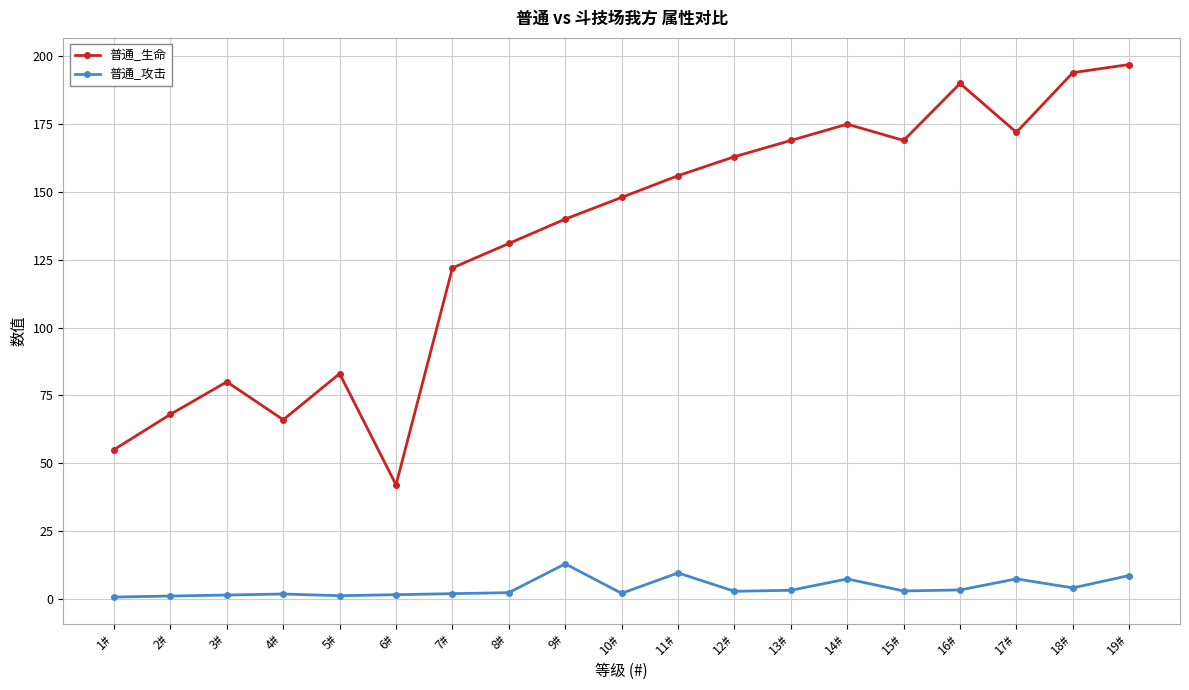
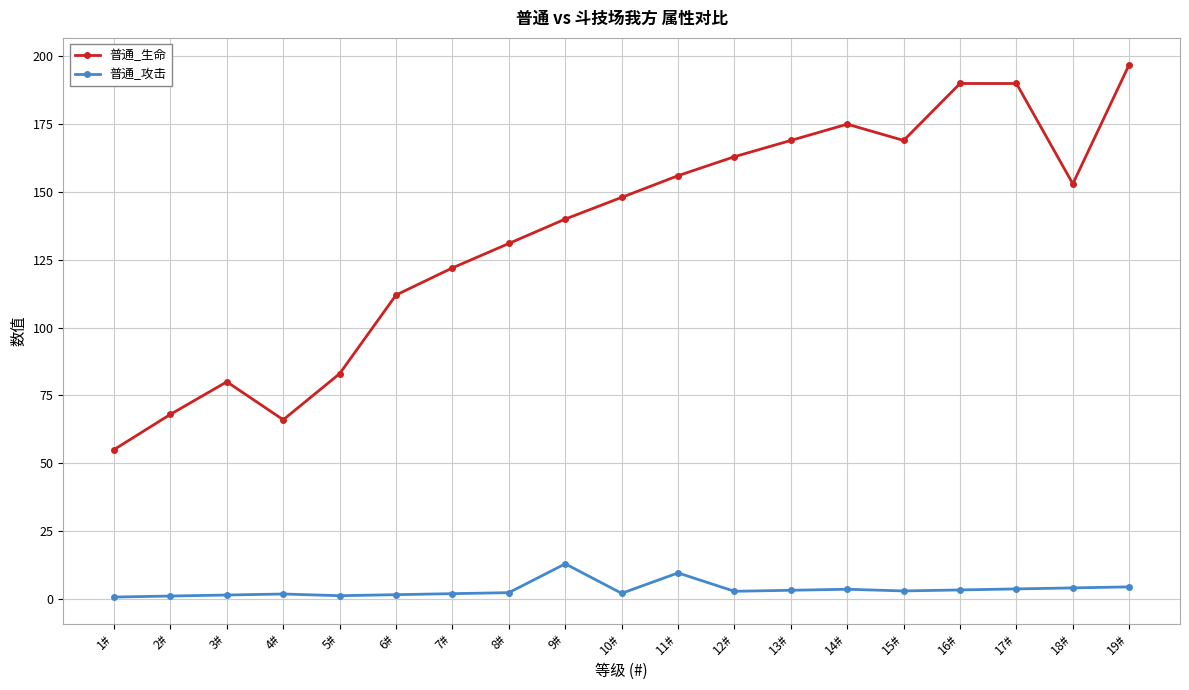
普通_生命, 6#: 42 -> 112
普通_攻击, 14#: 7 -> 4
普通_生命, 17#: 172 -> 190
普通_攻击, 17#: 7 -> 4
普通_生命, 18#: 194 -> 153
普通_攻击, 19#: 9 -> 4
